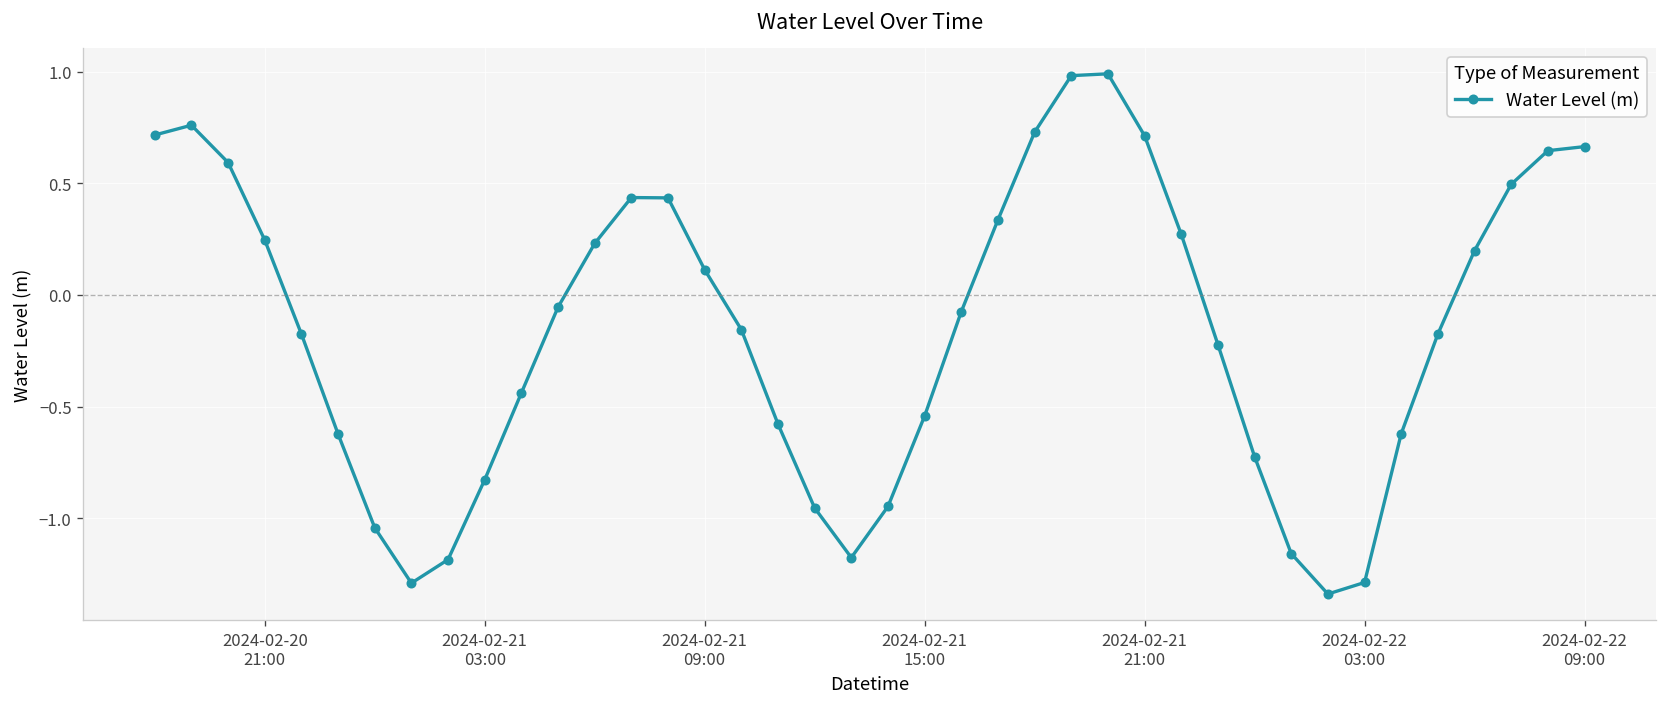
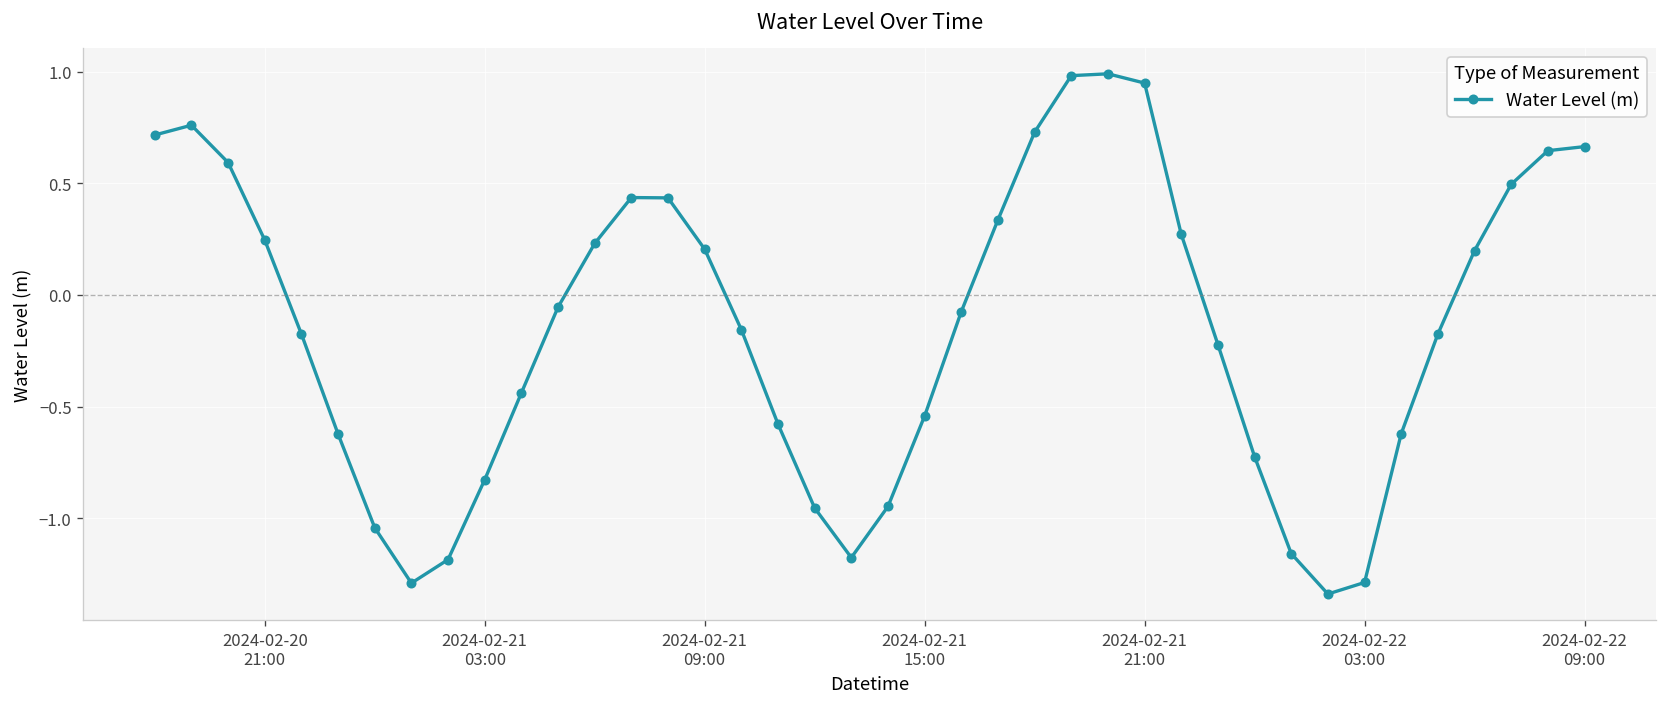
2024-02-21 09:00: 0.11 -> 0.20
2024-02-21 21:00: 0.71 -> 0.95
